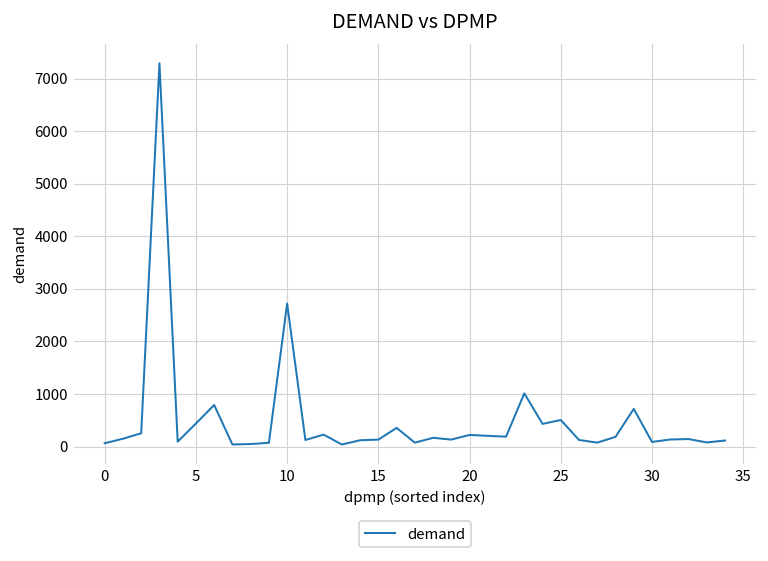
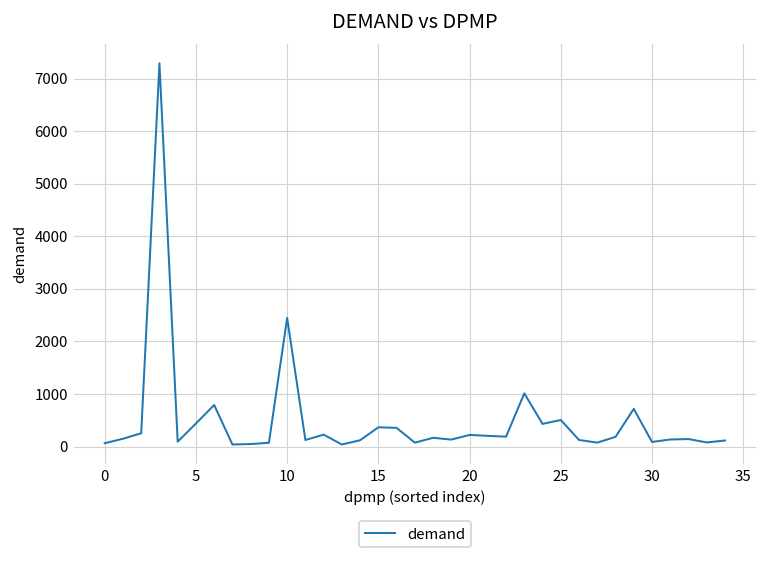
10: 2700 -> 2400
15: 100 -> 400
